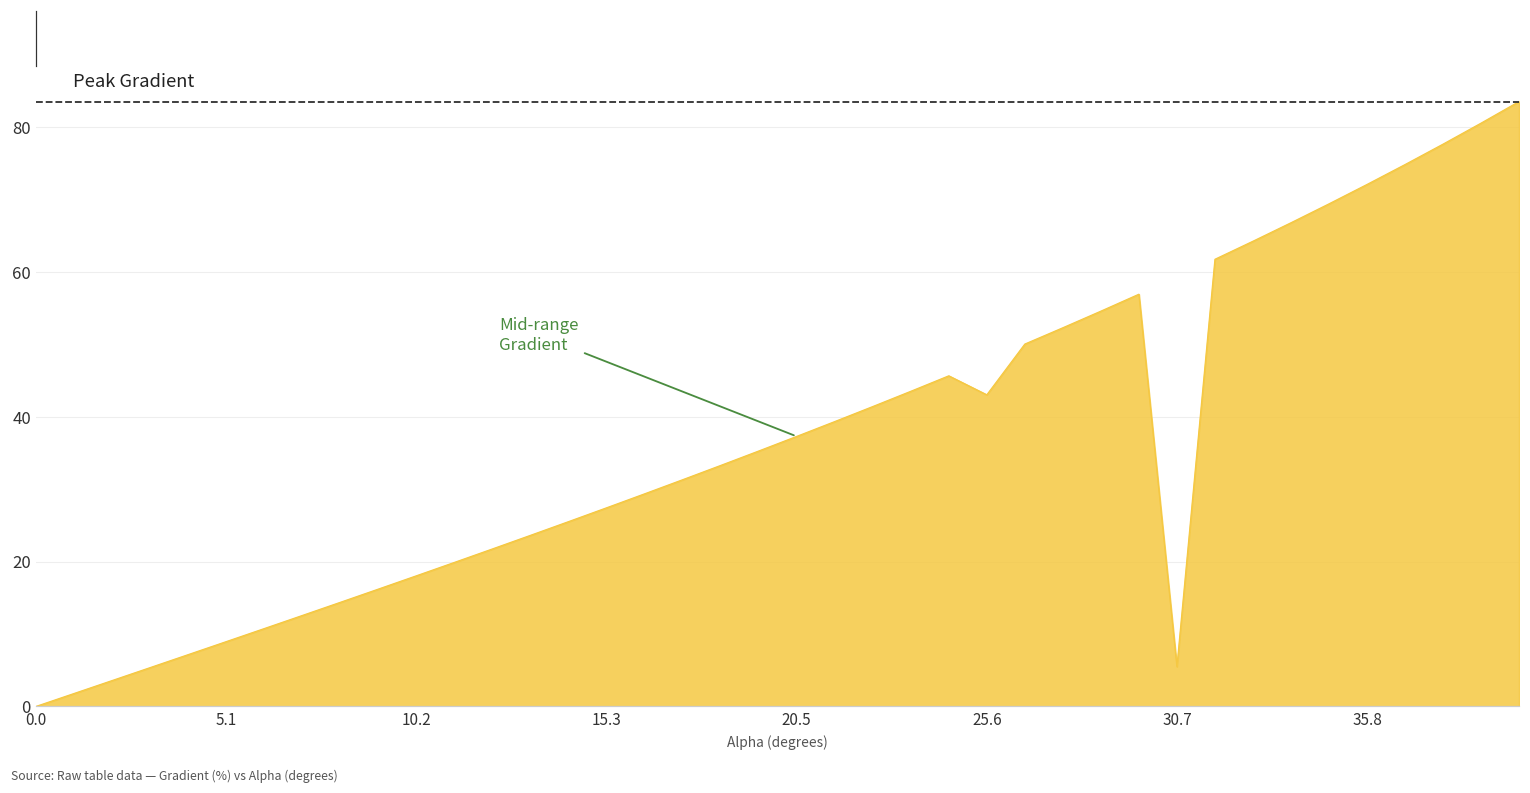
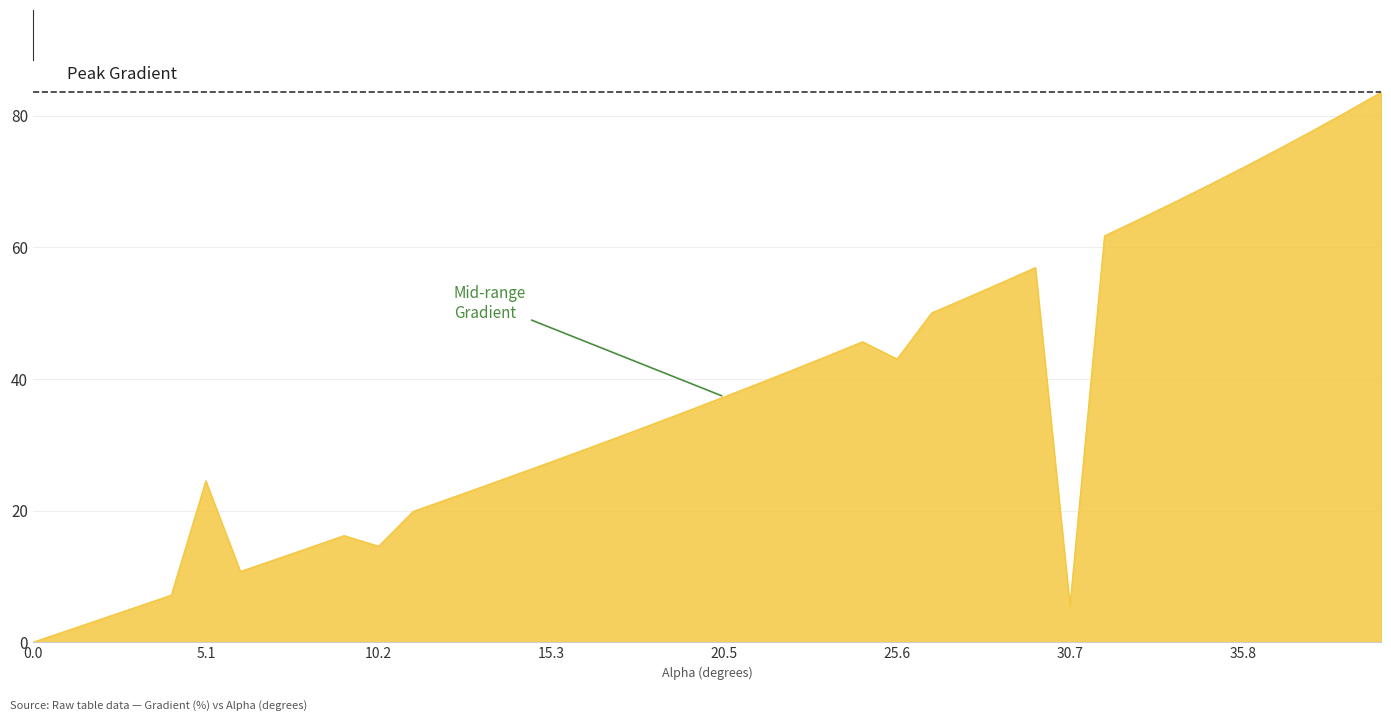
5.1: 9 -> 25
10.2: 18 -> 15
